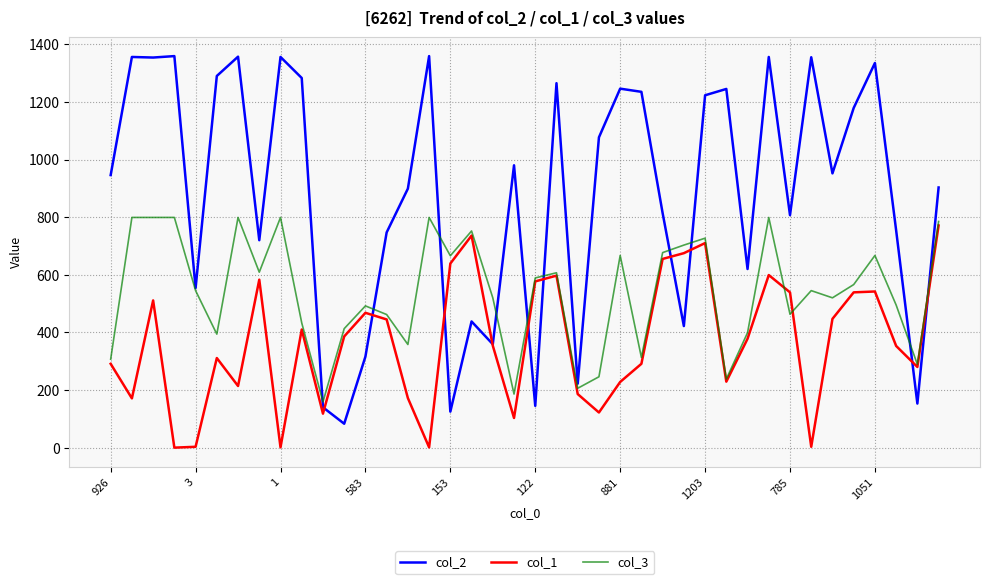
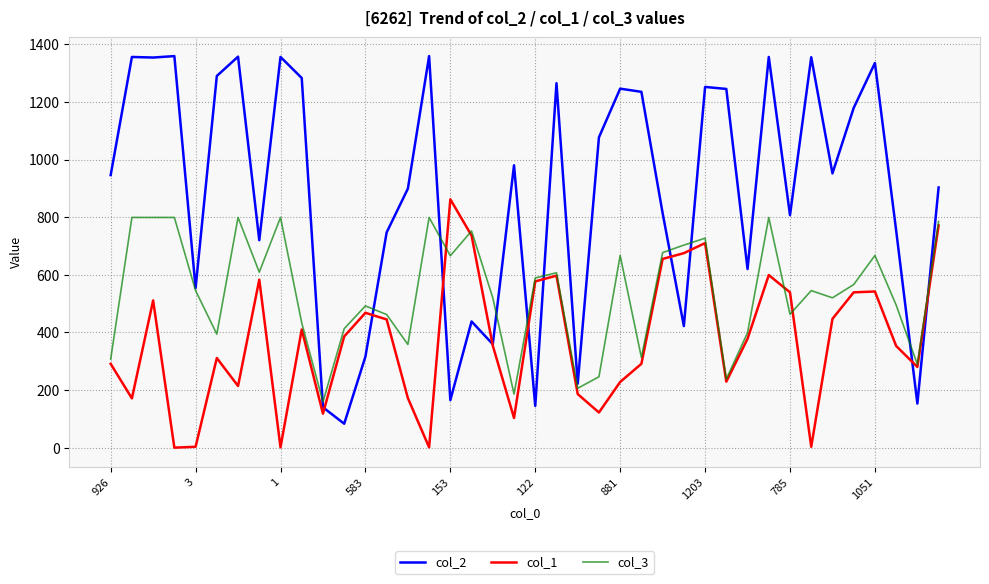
col_2, 153: 130 -> 170
col_1, 153: 640 -> 860
col_2, 1203: 1220 -> 1250
